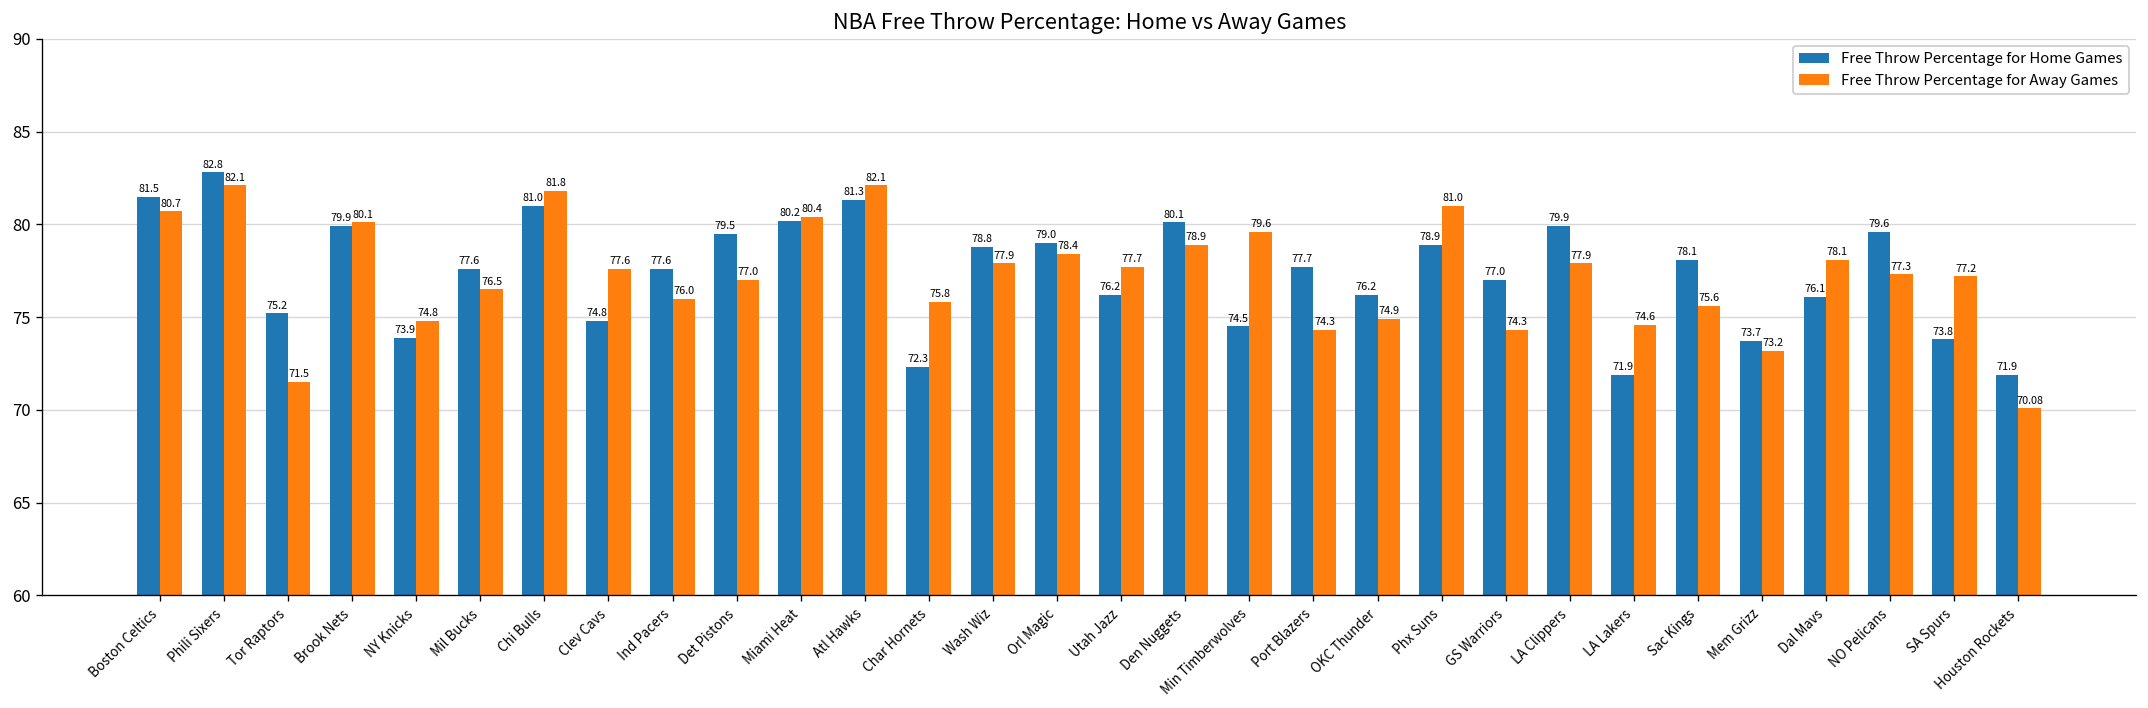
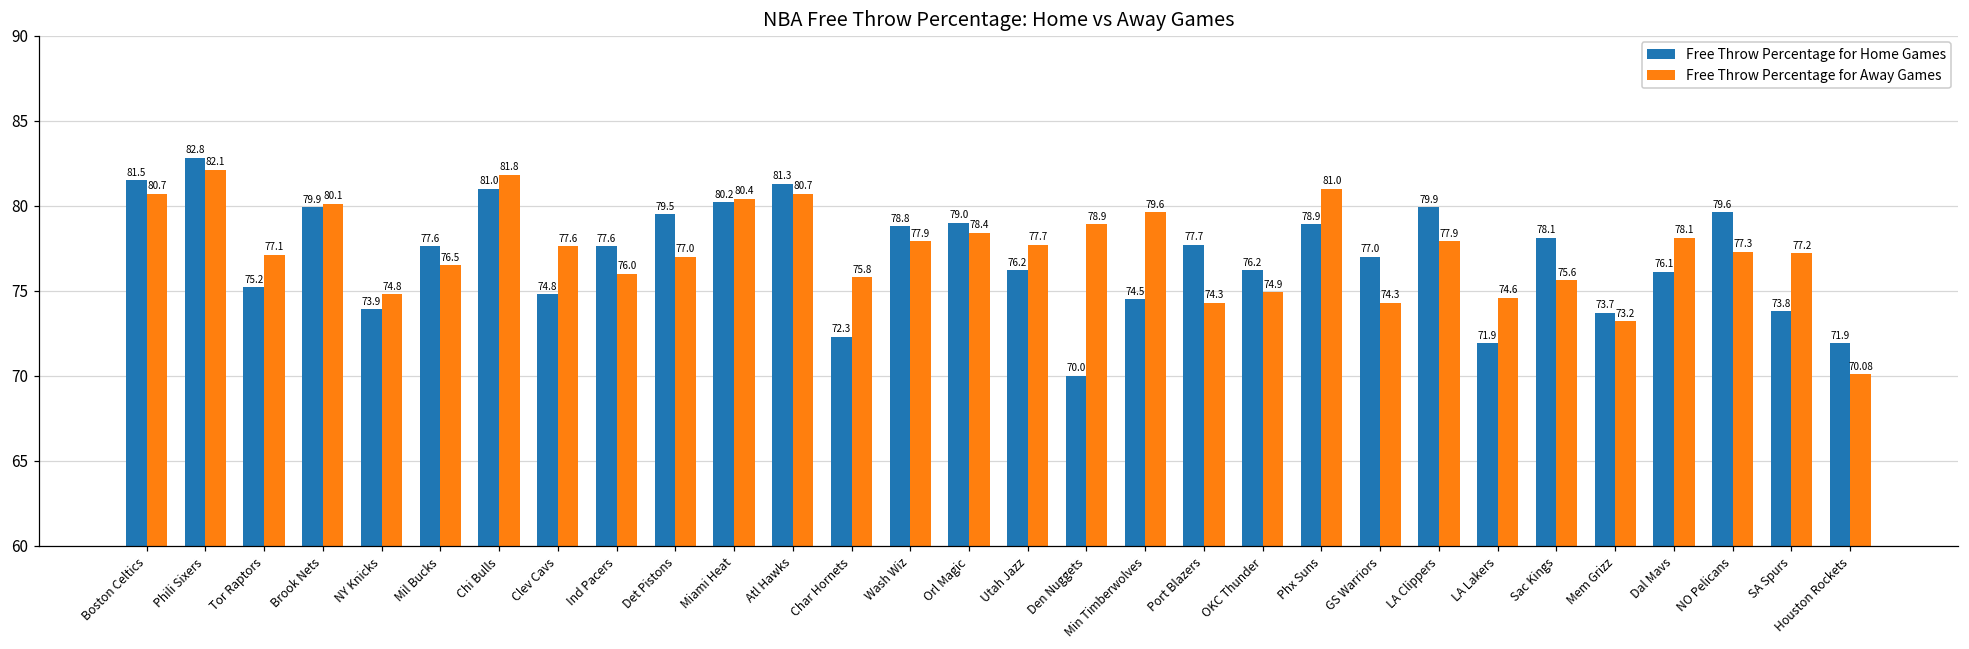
Free Throw Percentage for Away Games, Tor Raptors: 71.5 -> 77.1
Free Throw Percentage for Away Games, Atl Hawks: 82.1 -> 80.7
Free Throw Percentage for Home Games, Den Nuggets: 80.1 -> 70.0
